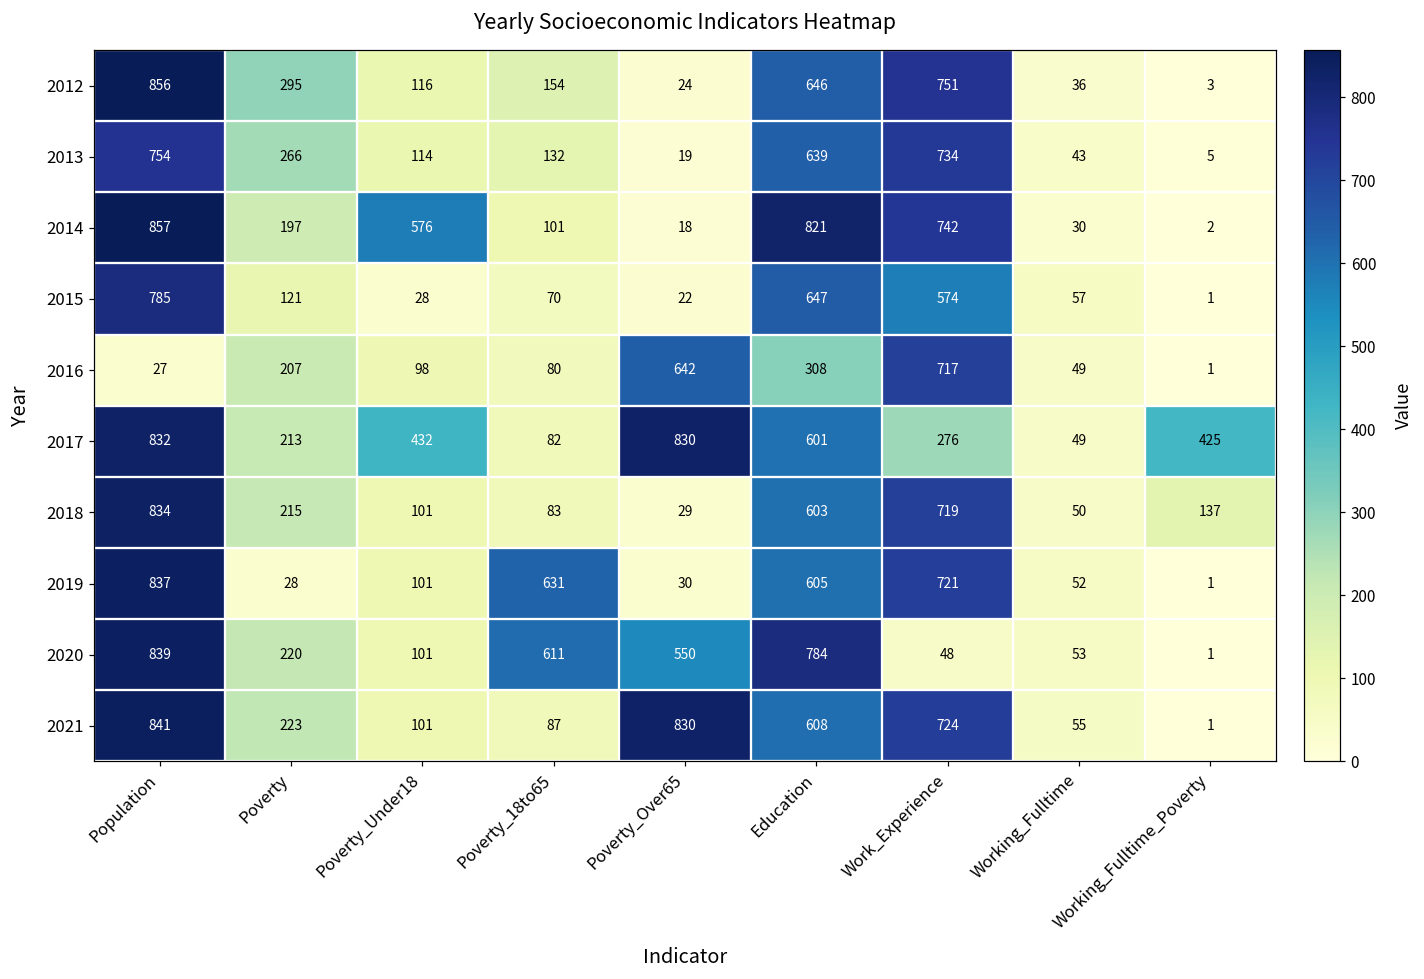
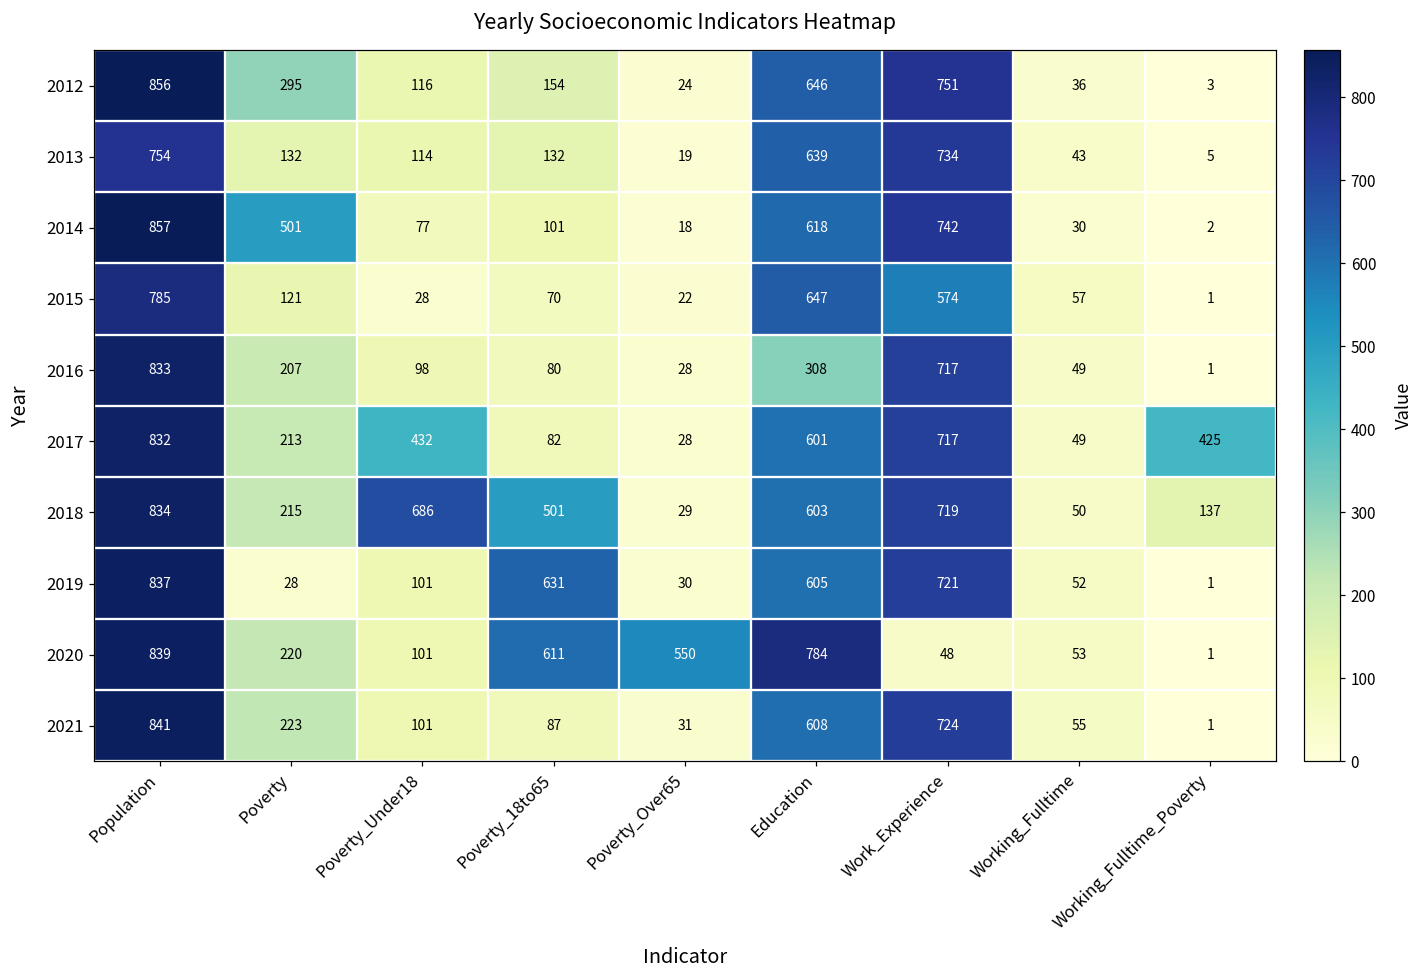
2013, Poverty: 266 -> 132
2014, Poverty: 197 -> 501
2014, Poverty_Under18: 576 -> 77
2014, Education: 821 -> 618
2016, Population: 27 -> 833
2016, Poverty_Over65: 642 -> 28
2017, Poverty_Over65: 830 -> 28
2017, Work_Experience: 276 -> 717
2018, Poverty_Under18: 101 -> 686
2018, Poverty_18to65: 83 -> 501
2021, Poverty_Over65: 830 -> 31
